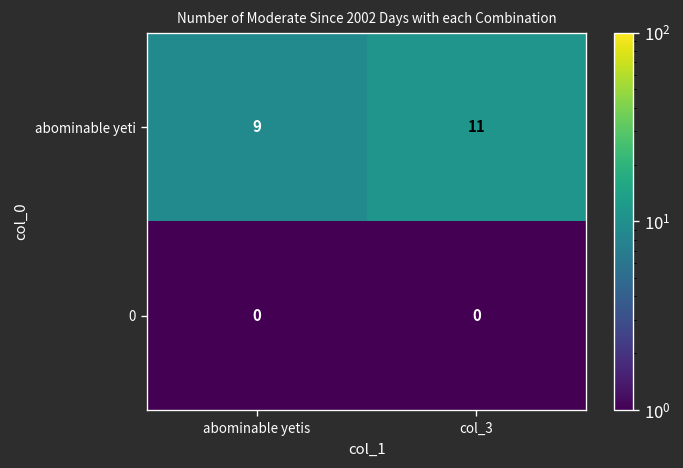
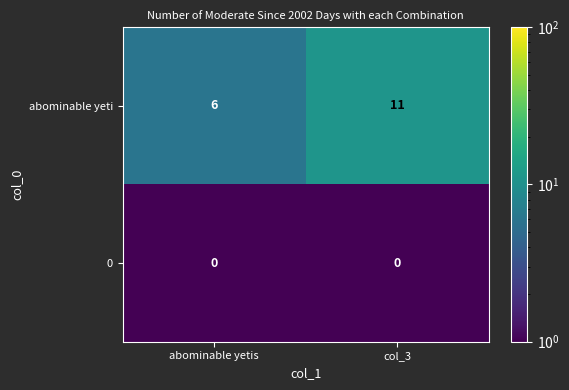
abominable yeti, abominable yetis: 9 -> 6
